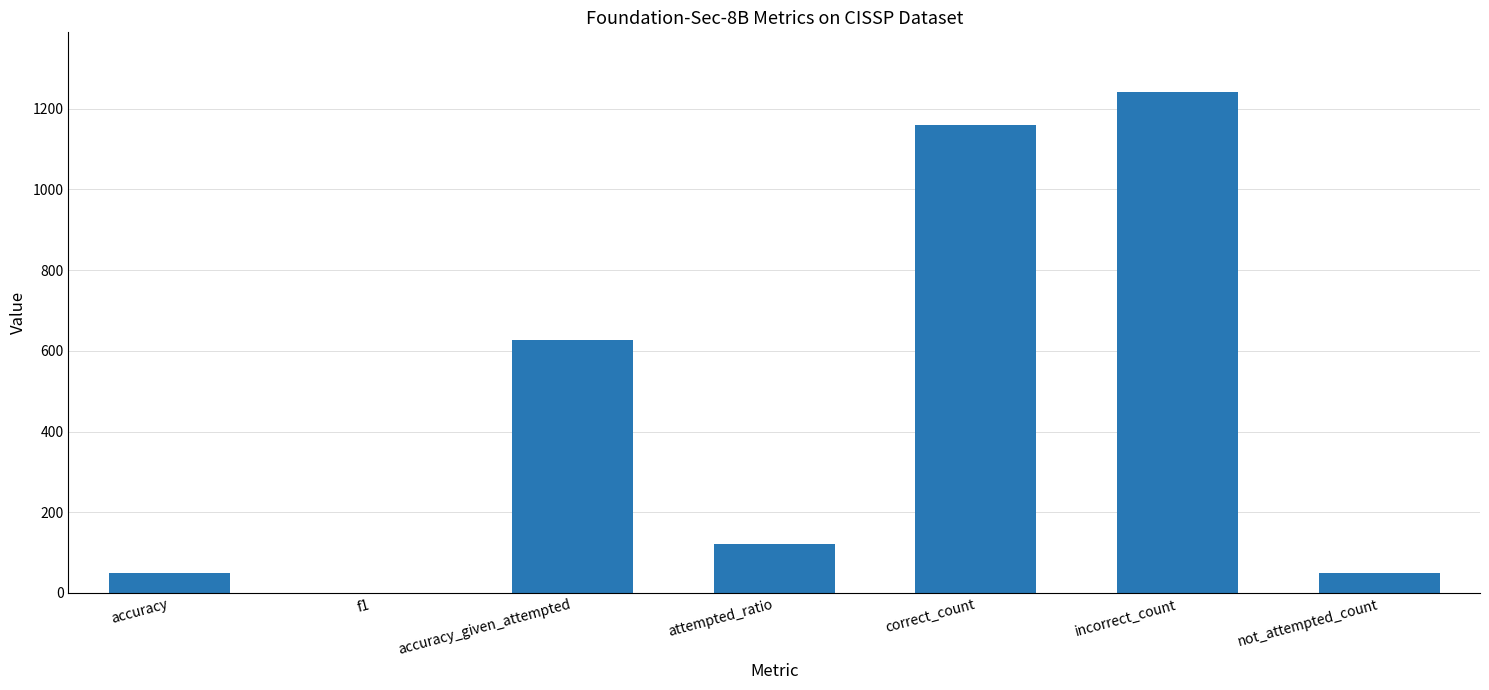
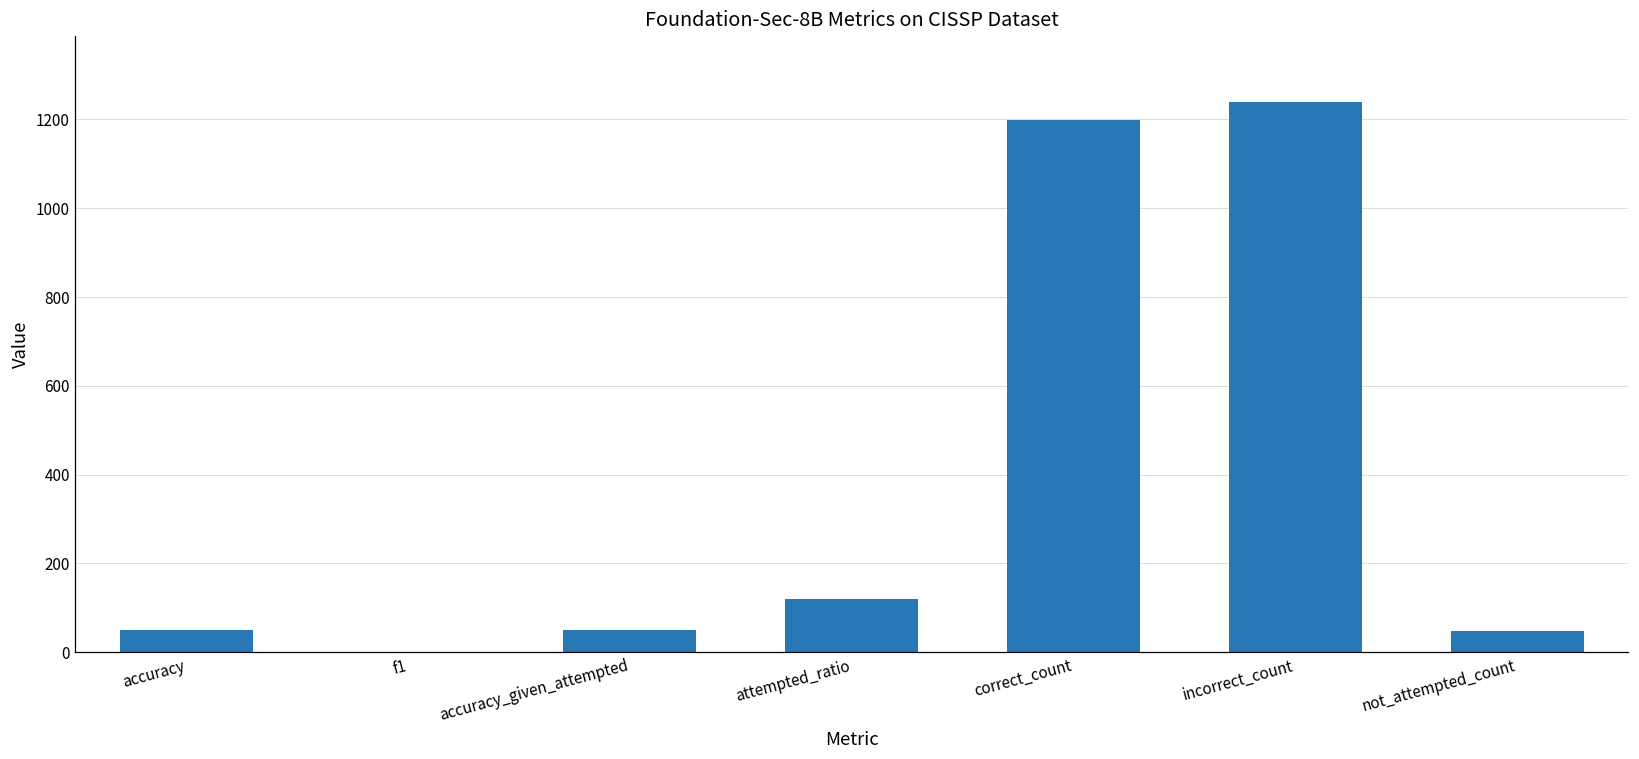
accuracy_given_attempted: 630 -> 50
correct_count: 1160 -> 1200
